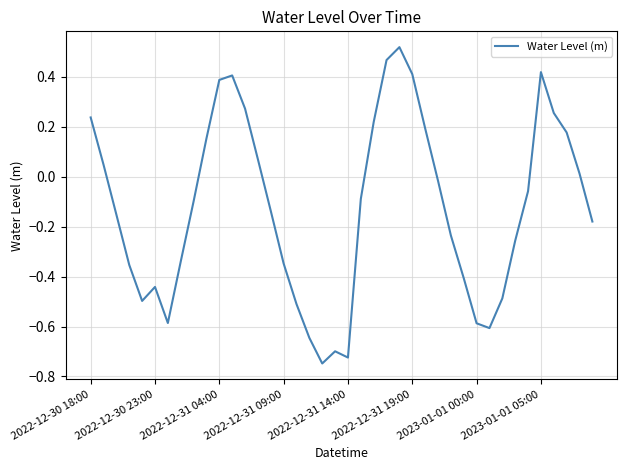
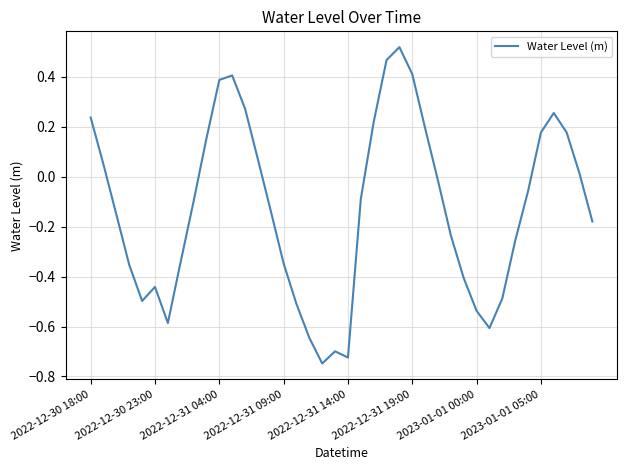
2023-01-01 00:00: -0.59 -> -0.54
2023-01-01 05:00: 0.42 -> 0.18
